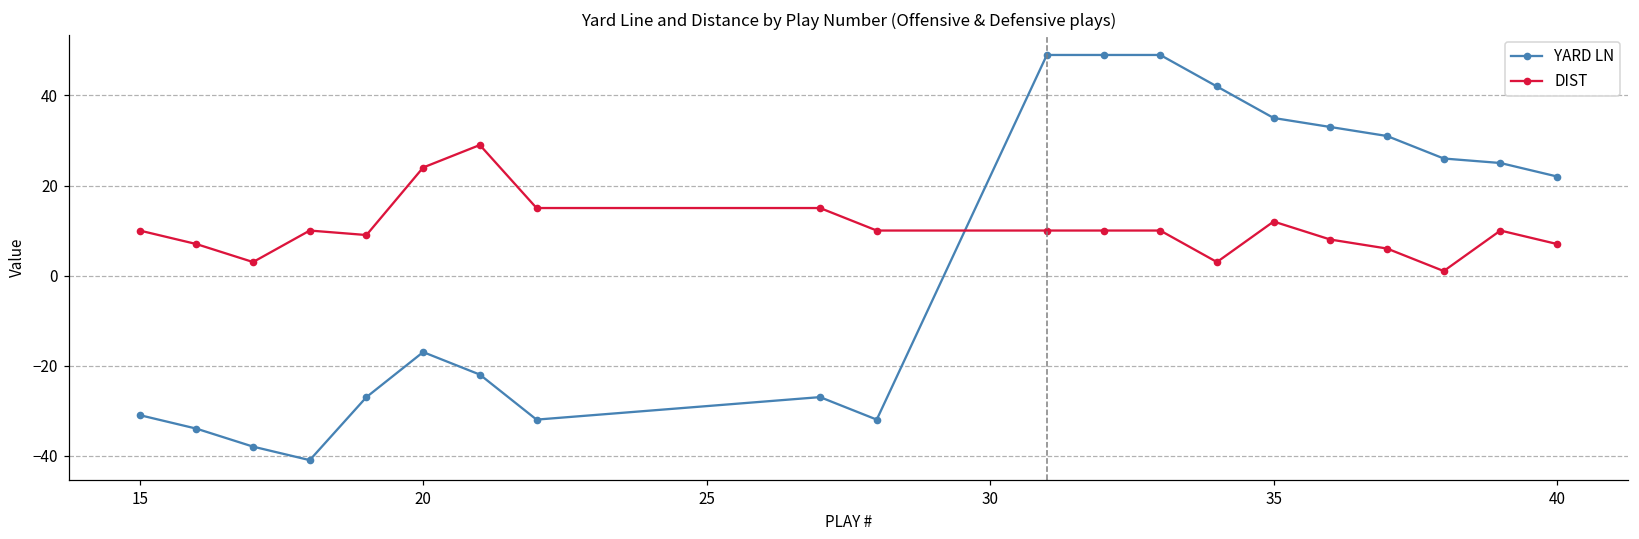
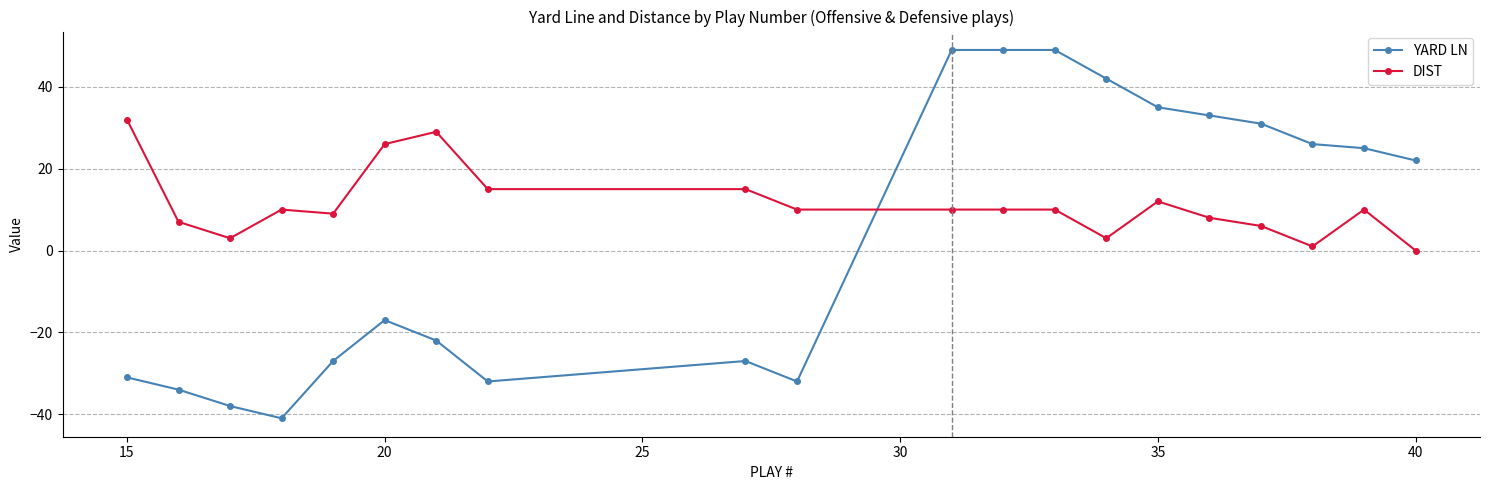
DIST, 15: 10 -> 32
DIST, 20: 24 -> 26
DIST, 40: 7 -> 0
